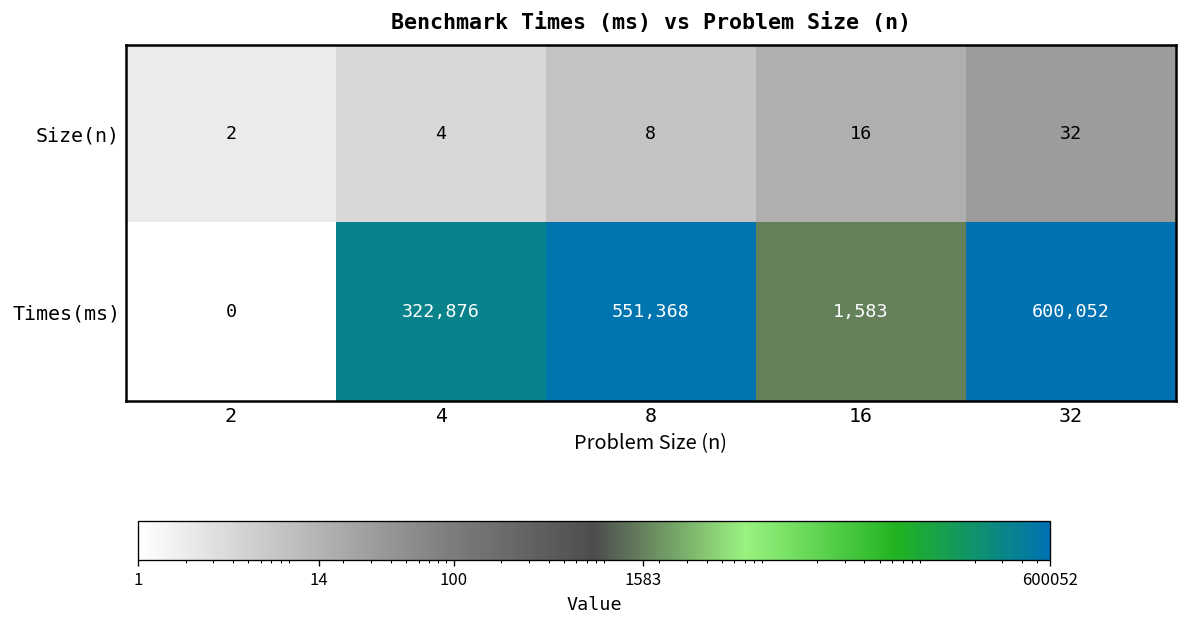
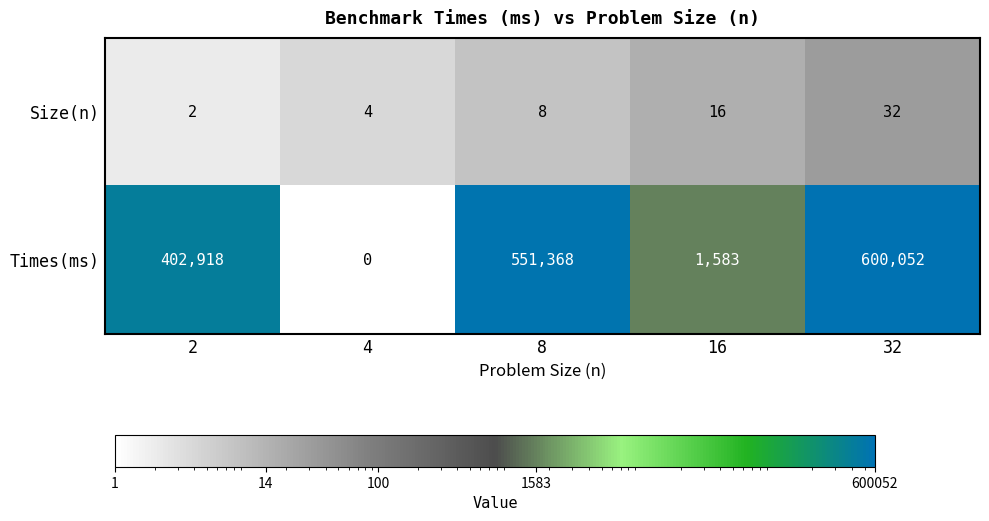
Times(ms), 2: 0 -> 402,918
Times(ms), 4: 322,876 -> 0
